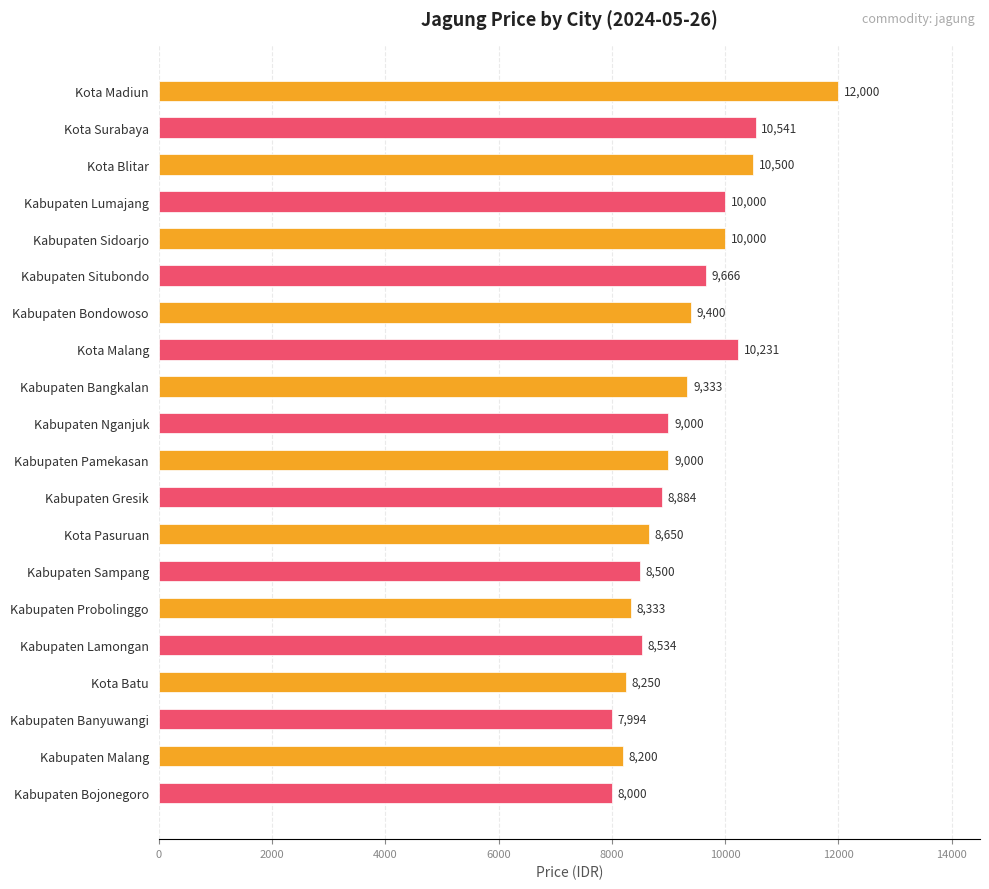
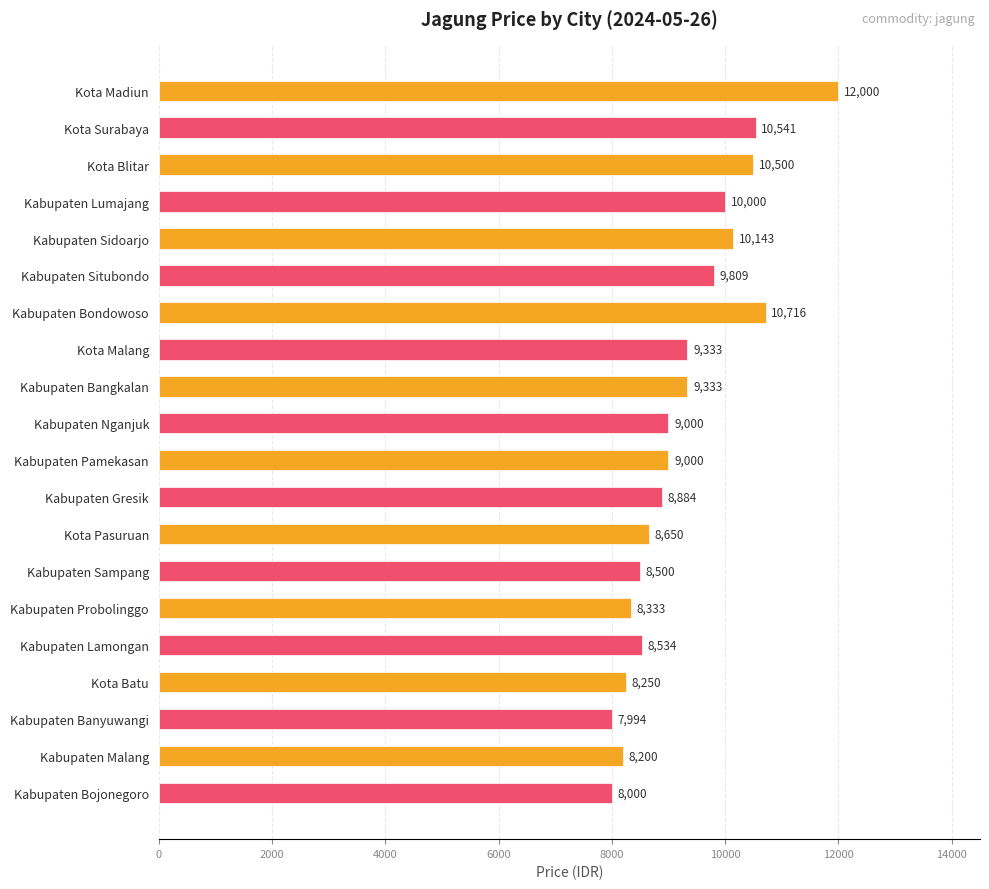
Kabupaten Sidoarjo: 10,000 -> 10,143
Kabupaten Situbondo: 9,666 -> 9,809
Kabupaten Bondowoso: 9,400 -> 10,716
Kota Malang: 10,231 -> 9,333
